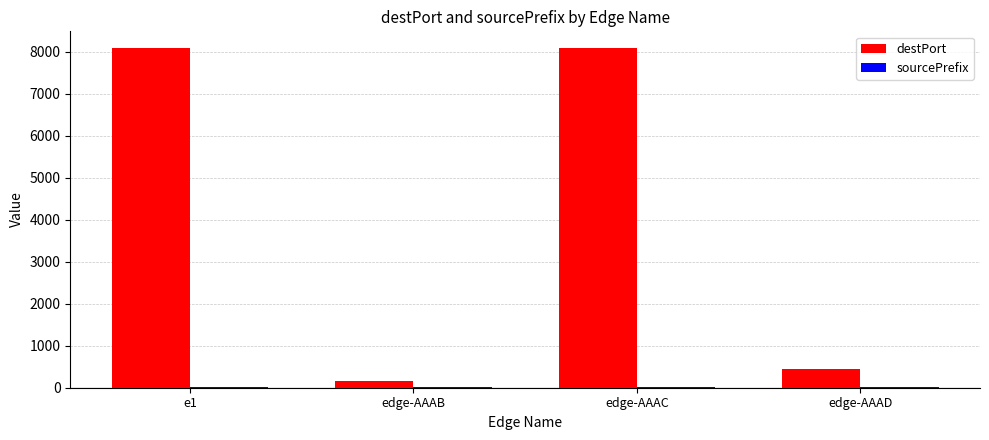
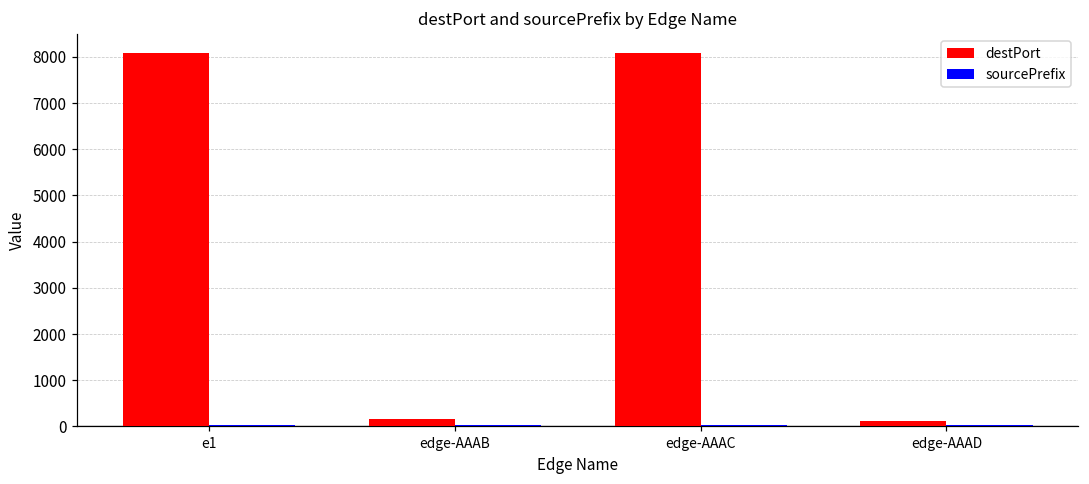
destPort, edge-AAAD: 400 -> 100
